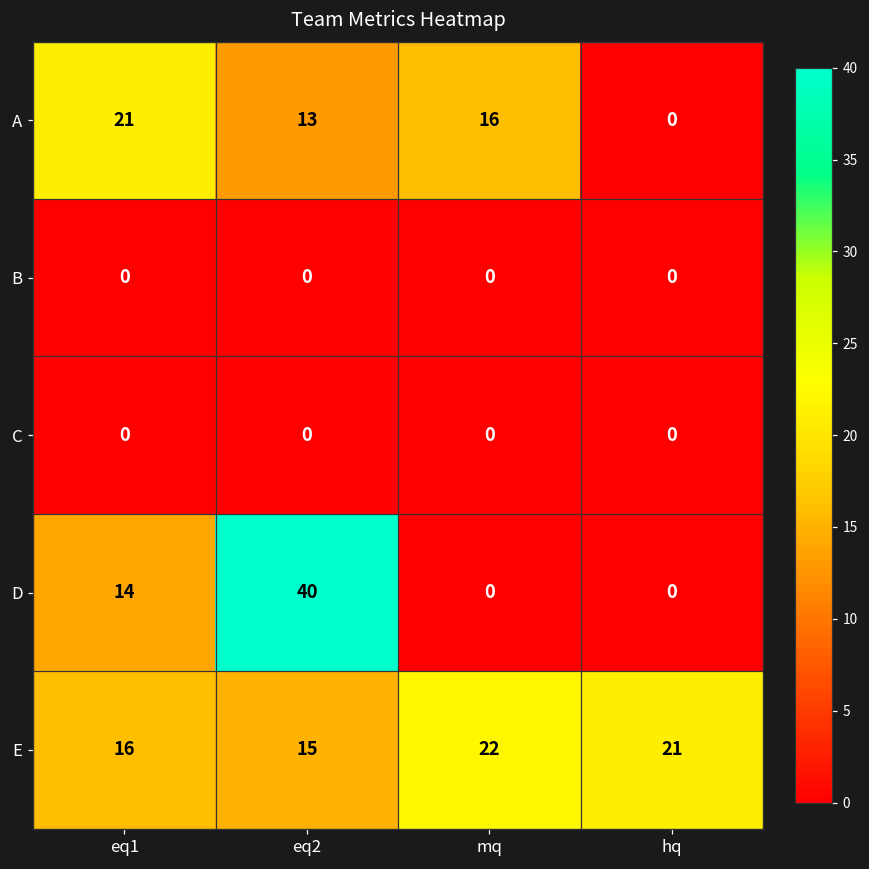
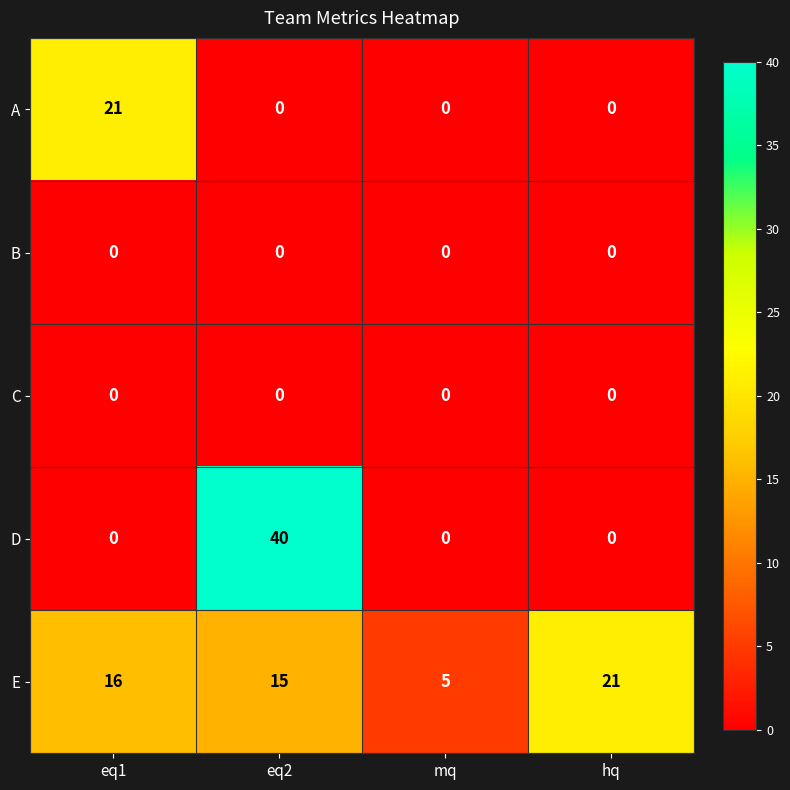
A, eq2: 13 -> 0
A, mq: 16 -> 0
D, eq1: 14 -> 0
E, mq: 22 -> 5
